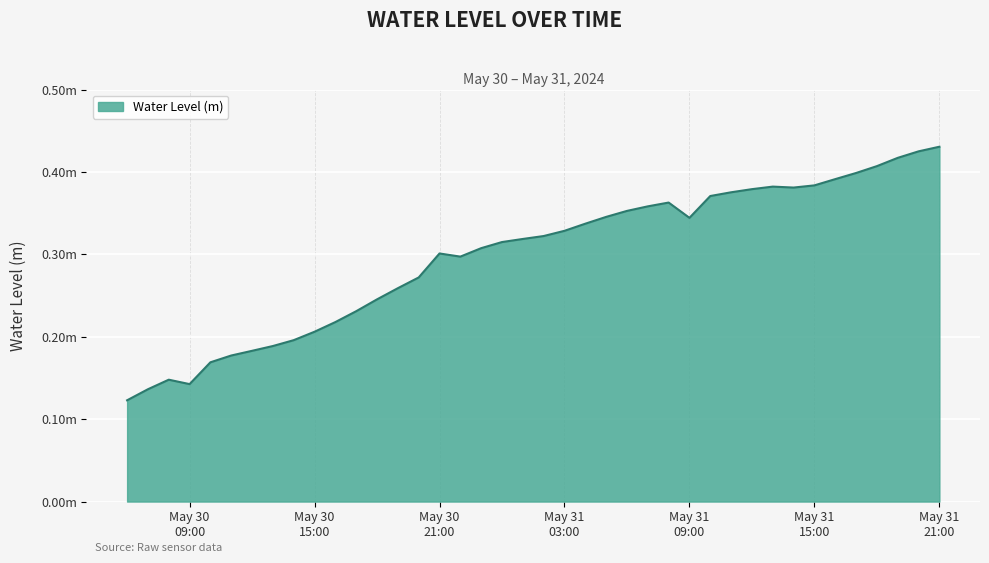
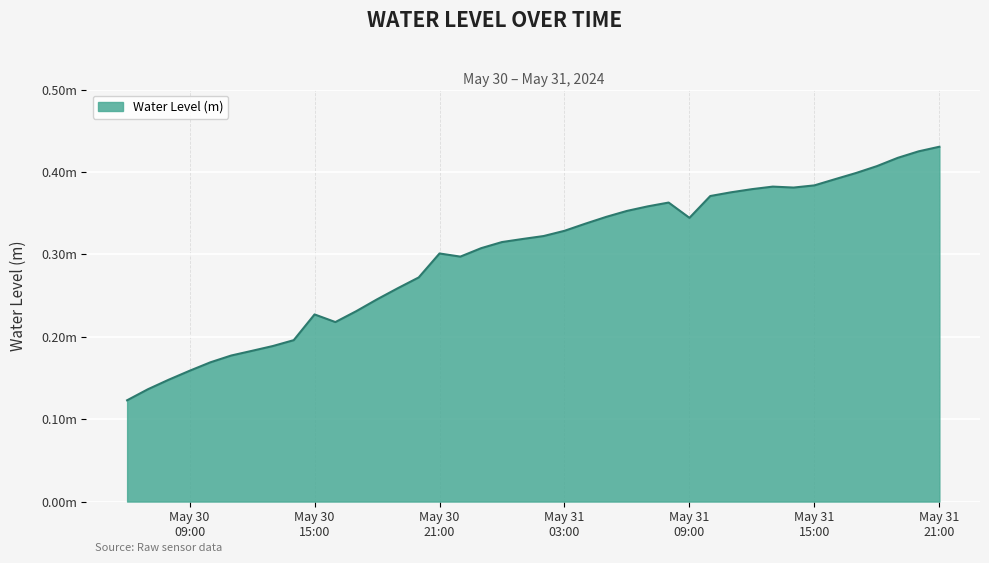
May 30 09:00: 0.14m -> 0.16m
May 30 15:00: 0.21m -> 0.23m
